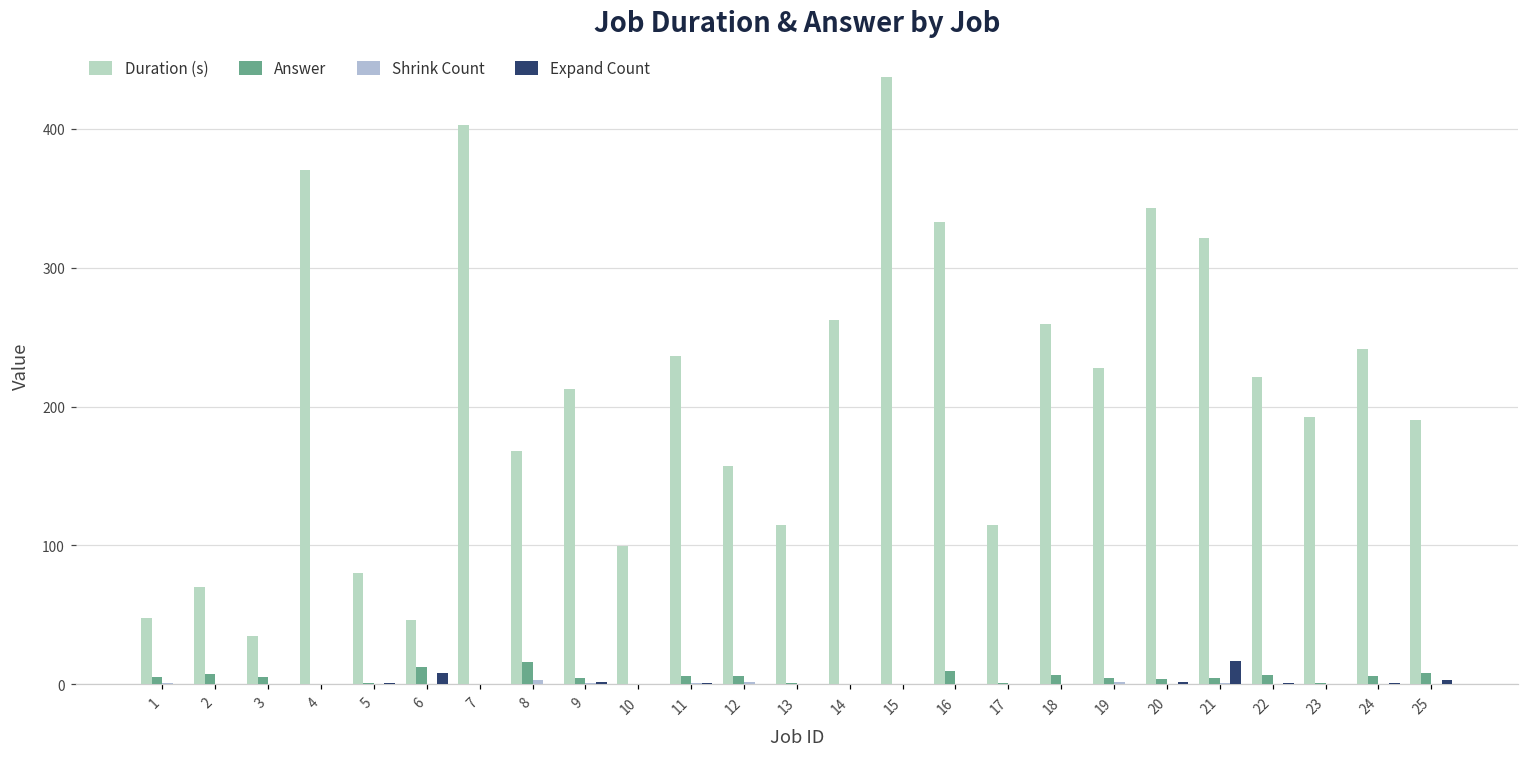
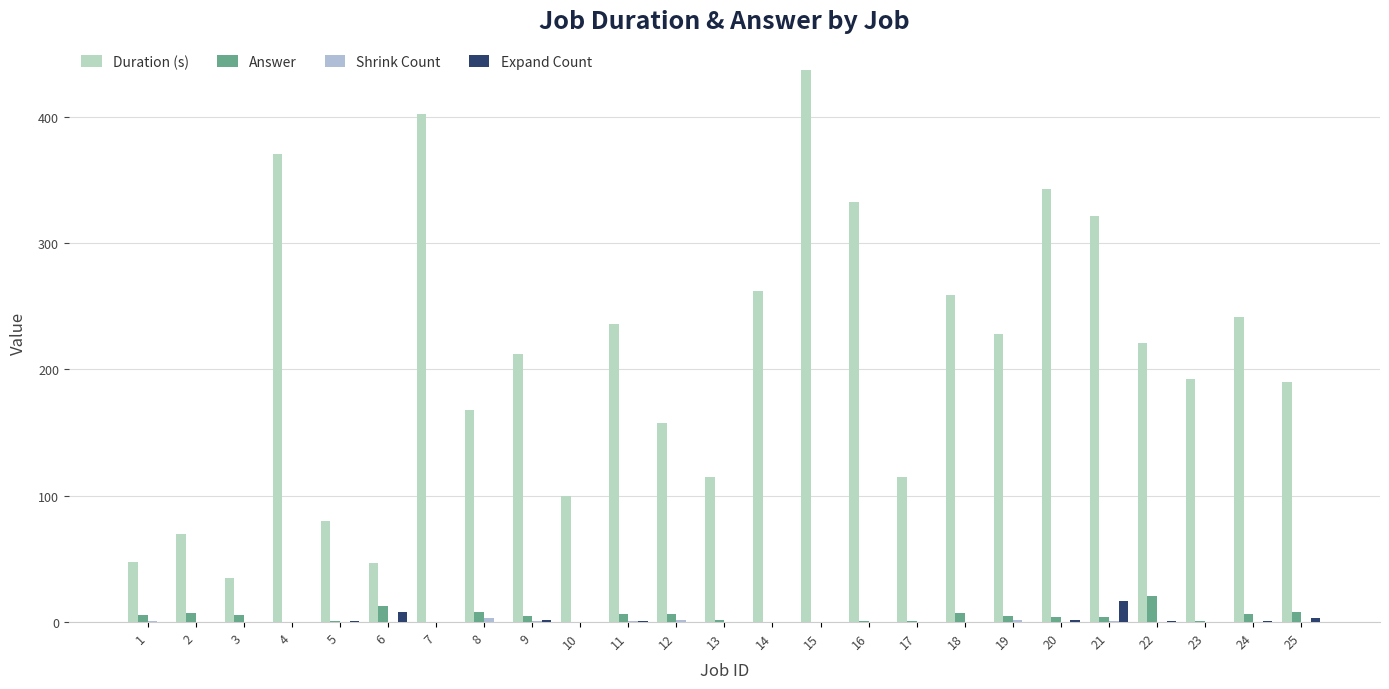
Answer, 8: 16 -> 8
Answer, 16: 10 -> 1
Answer, 22: 7 -> 21
